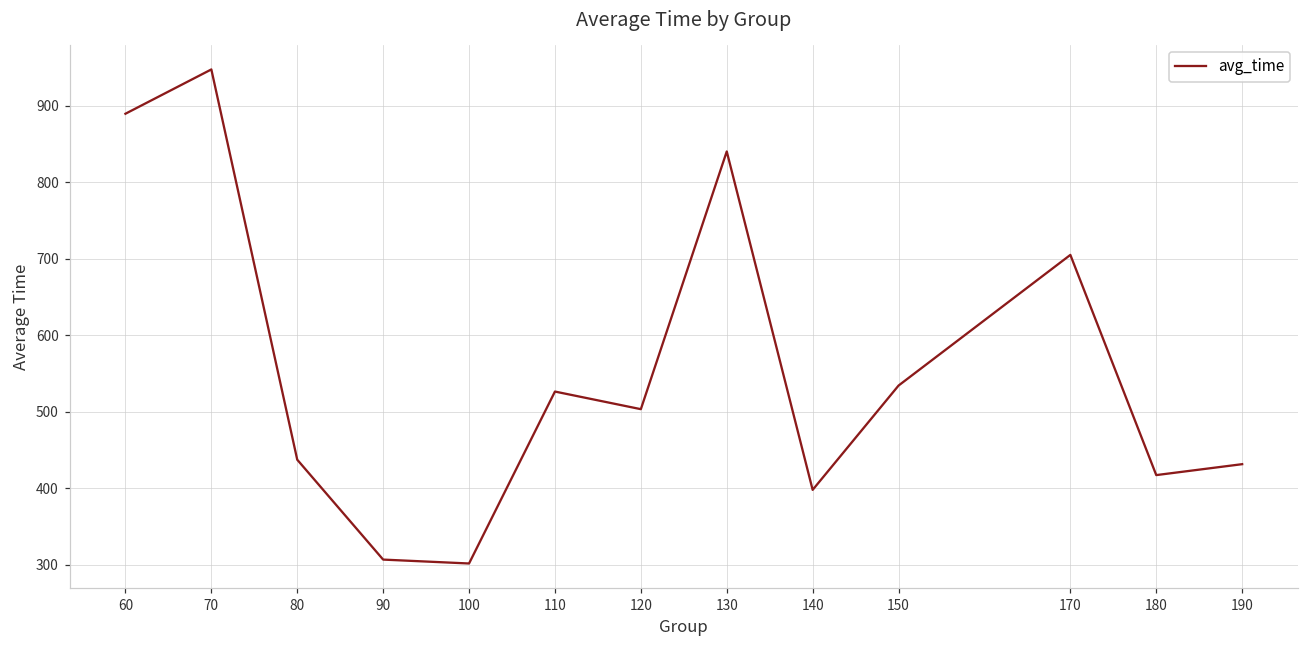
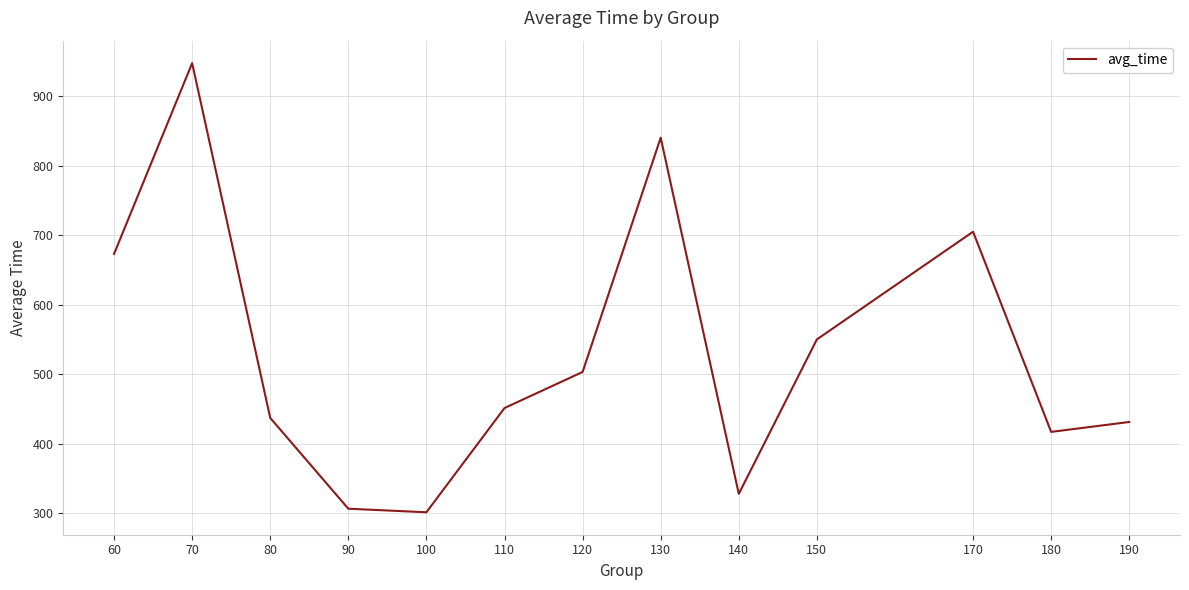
60: 890 -> 670
110: 530 -> 450
140: 400 -> 330
150: 530 -> 550
